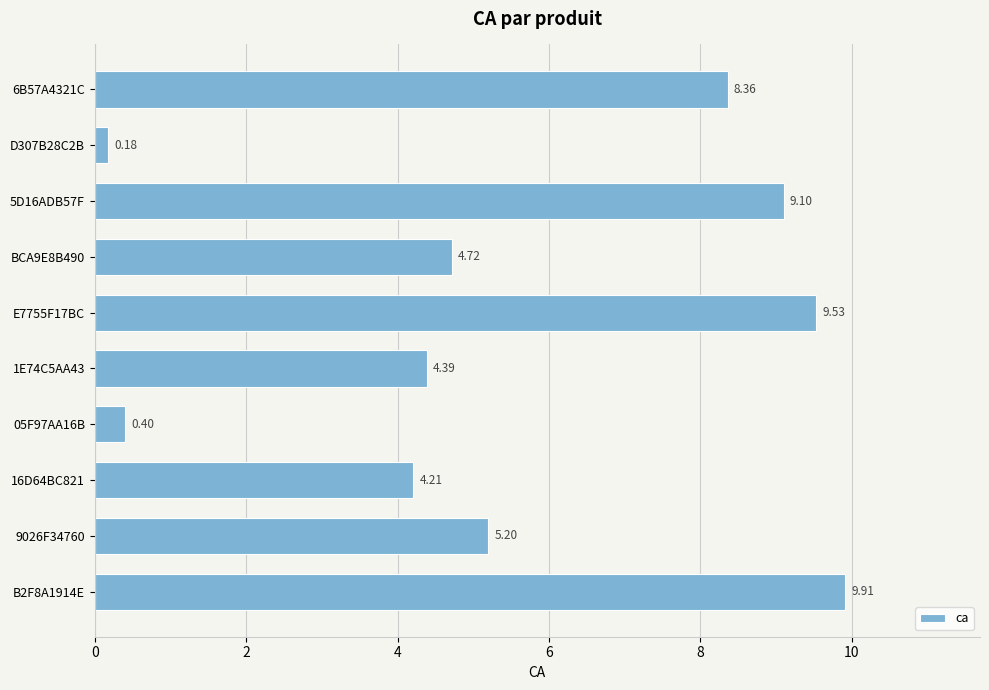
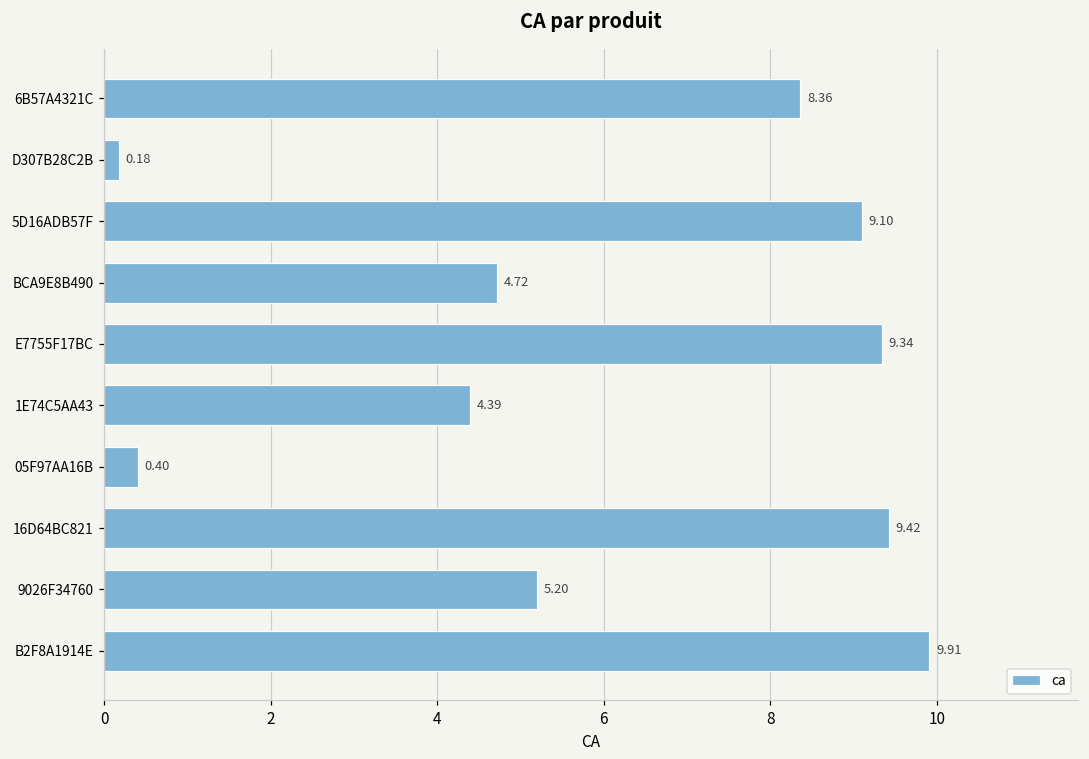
E7755F17BC: 9.53 -> 9.34
16D64BC821: 4.21 -> 9.42
